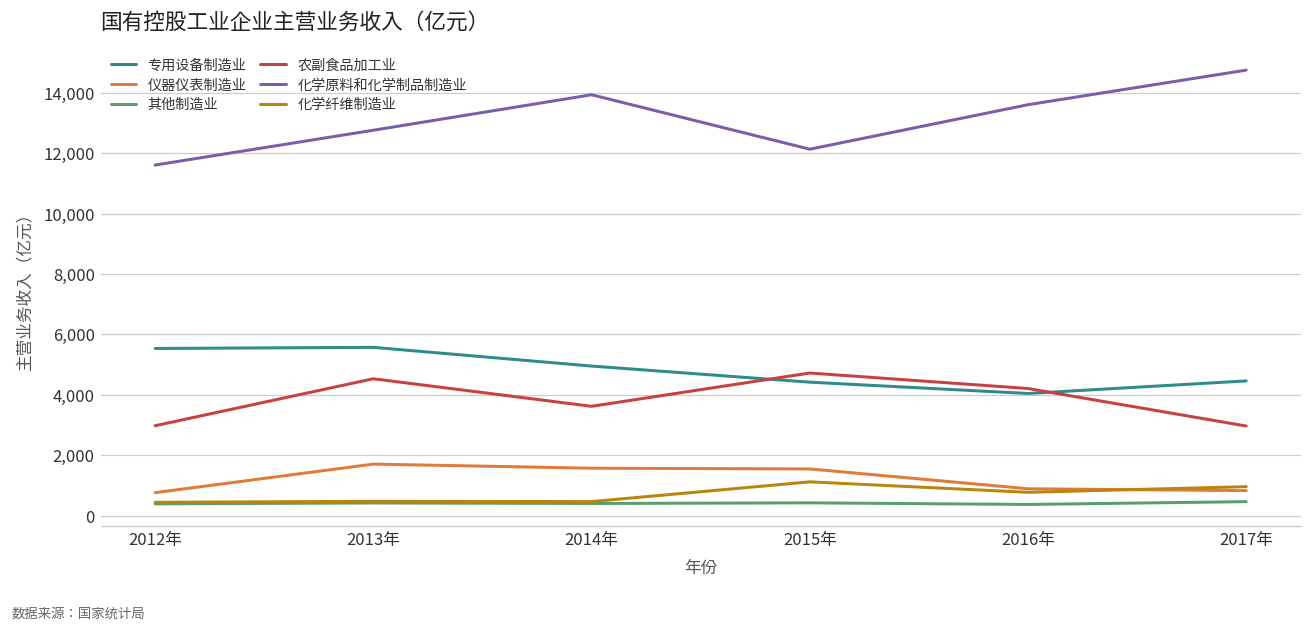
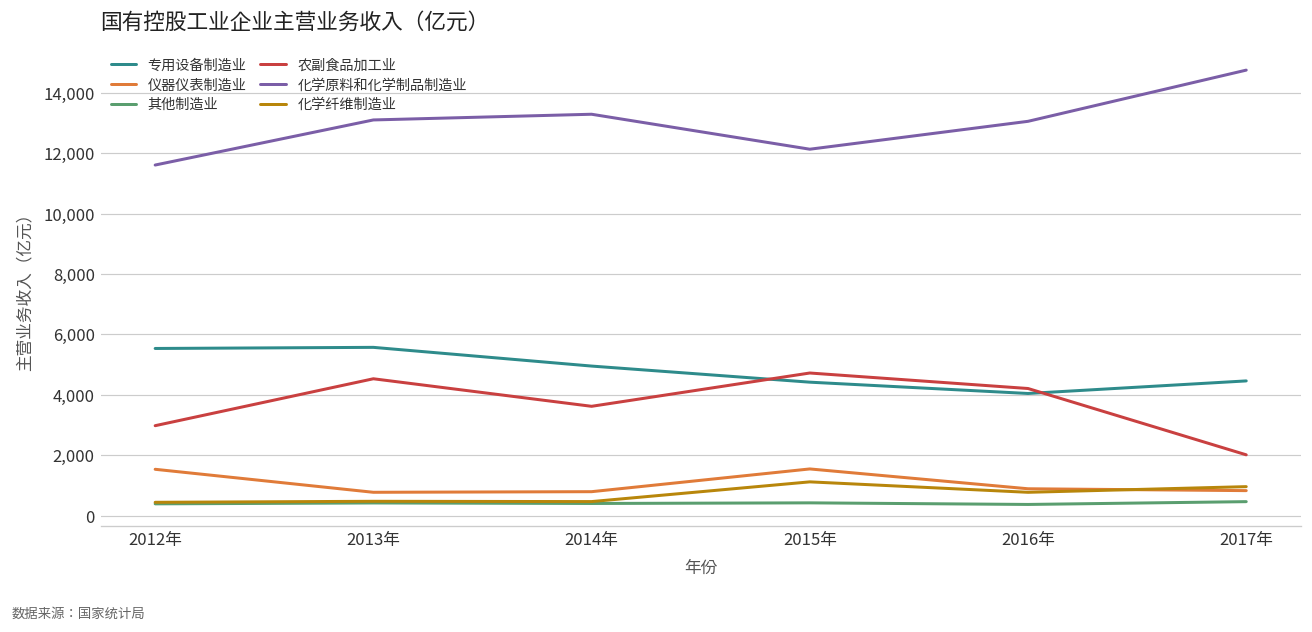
仪器仪表制造业, 2012年: 800 -> 1,500
仪器仪表制造业, 2013年: 1,700 -> 800
化学原料和化学制品制造业, 2013年: 12,800 -> 13,100
仪器仪表制造业, 2014年: 1,600 -> 800
化学原料和化学制品制造业, 2014年: 13,900 -> 13,300
化学原料和化学制品制造业, 2016年: 13,600 -> 13,100
农副食品加工业, 2017年: 3,000 -> 2,000
